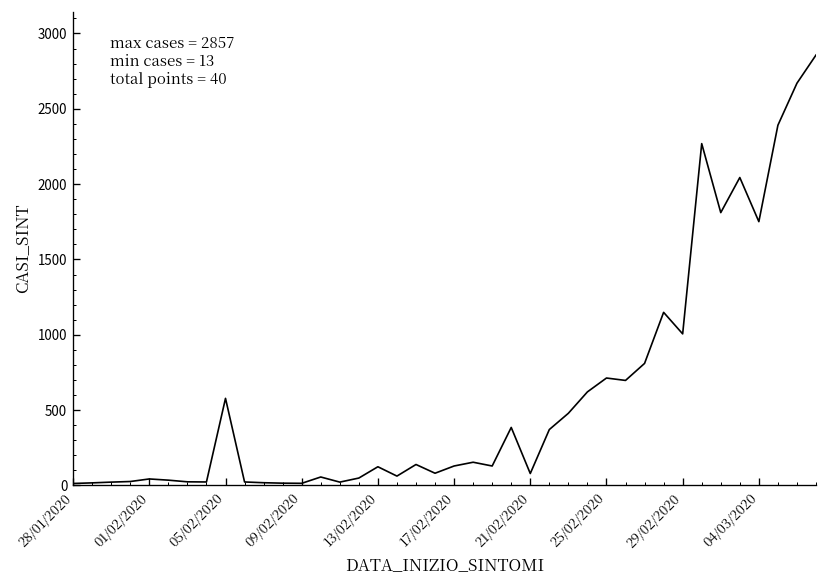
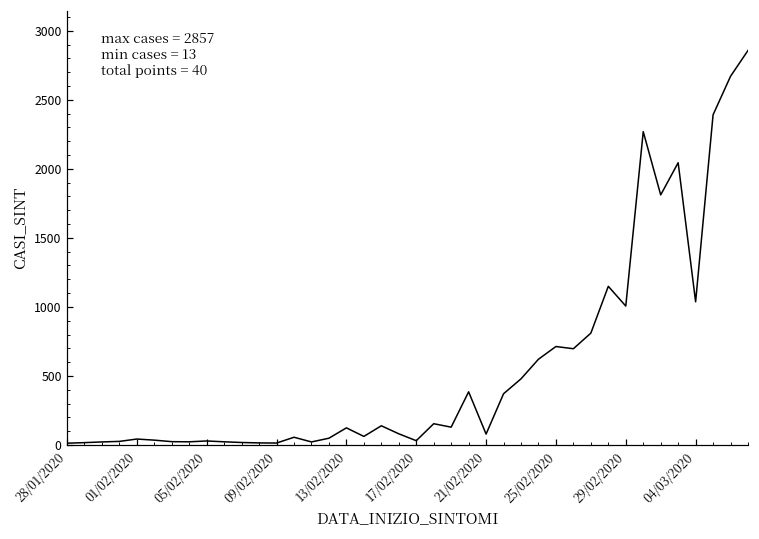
05/02/2020: 580 -> 30
17/02/2020: 130 -> 30
04/03/2020: 1750 -> 1040
